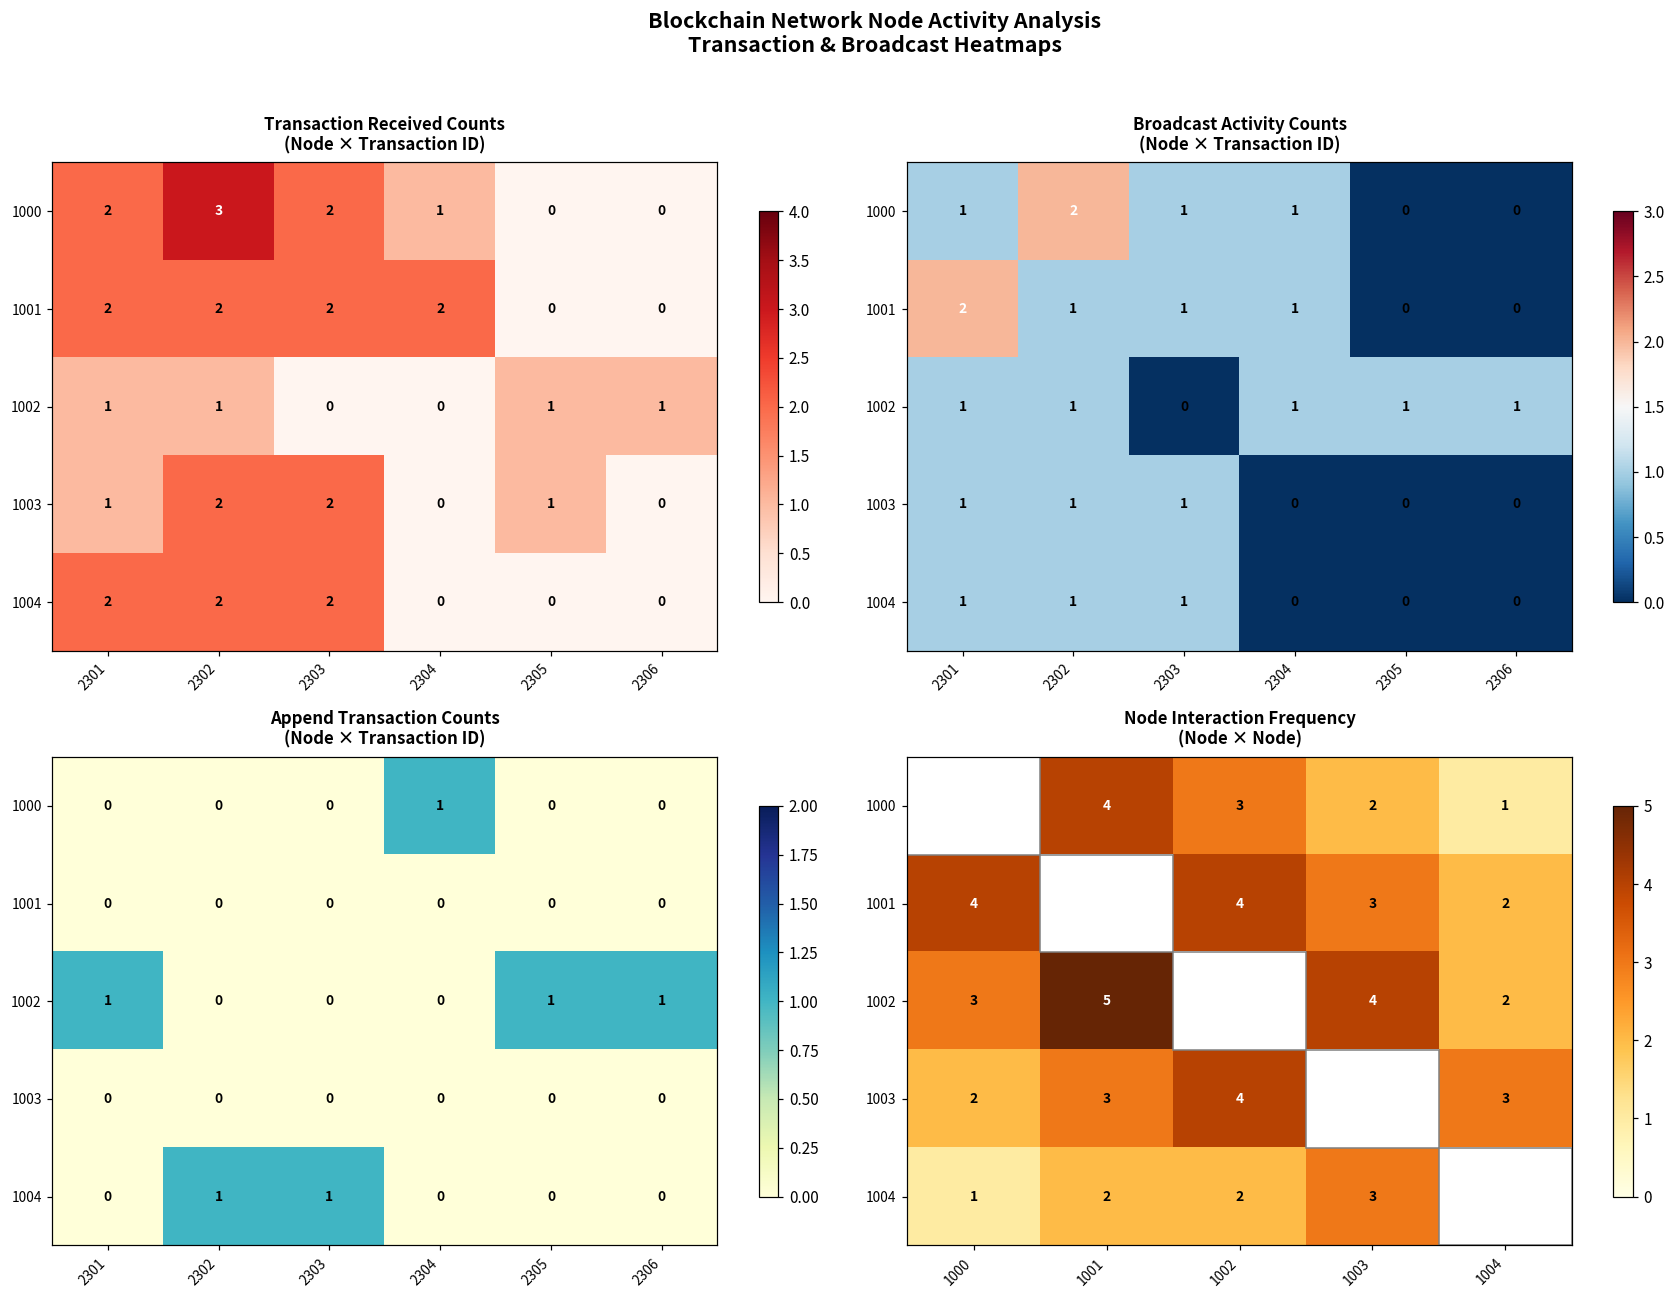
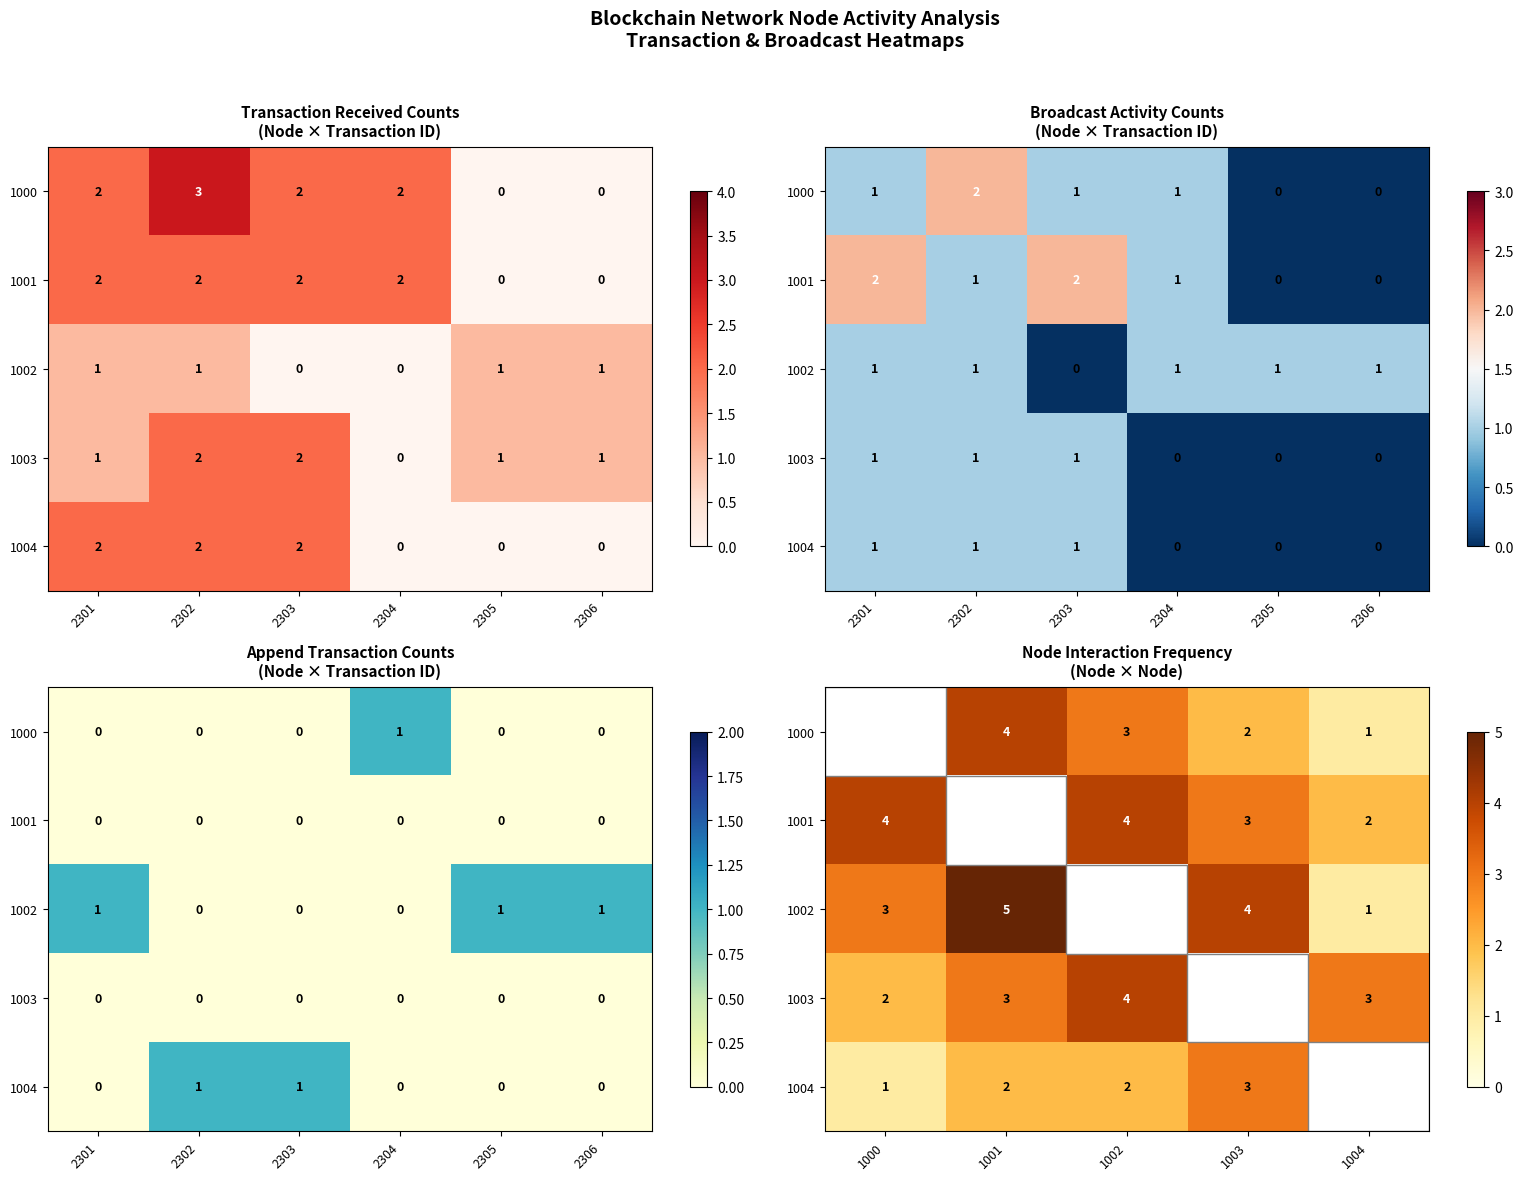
Transaction Received Counts (Node × Transaction ID), 1000, 2304: 1 -> 2
Transaction Received Counts (Node × Transaction ID), 1003, 2306: 0 -> 1
Broadcast Activity Counts (Node × Transaction ID), 1001, 2303: 1 -> 2
Node Interaction Frequency (Node × Node), 1002, 1004: 2 -> 1
